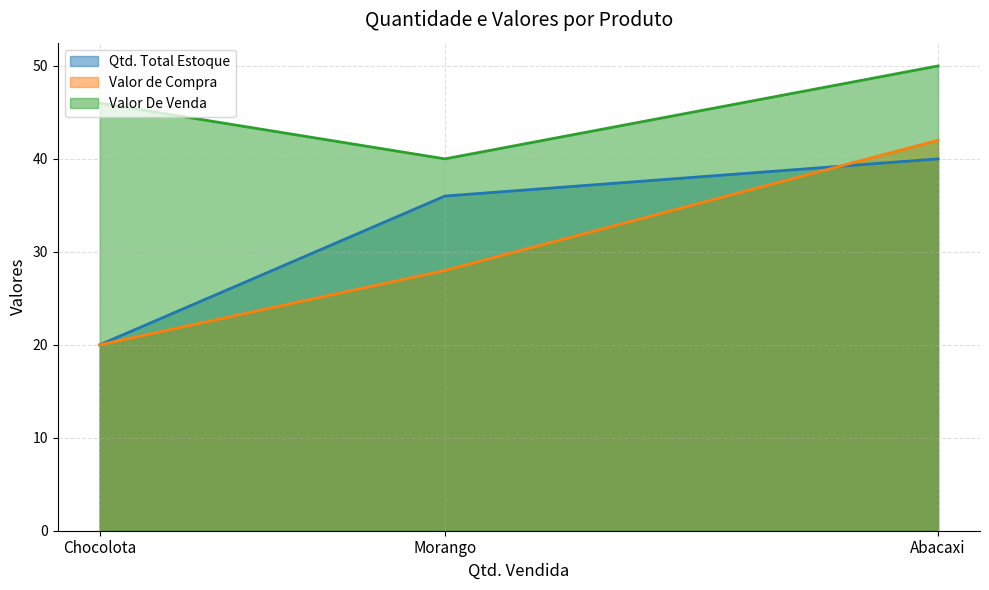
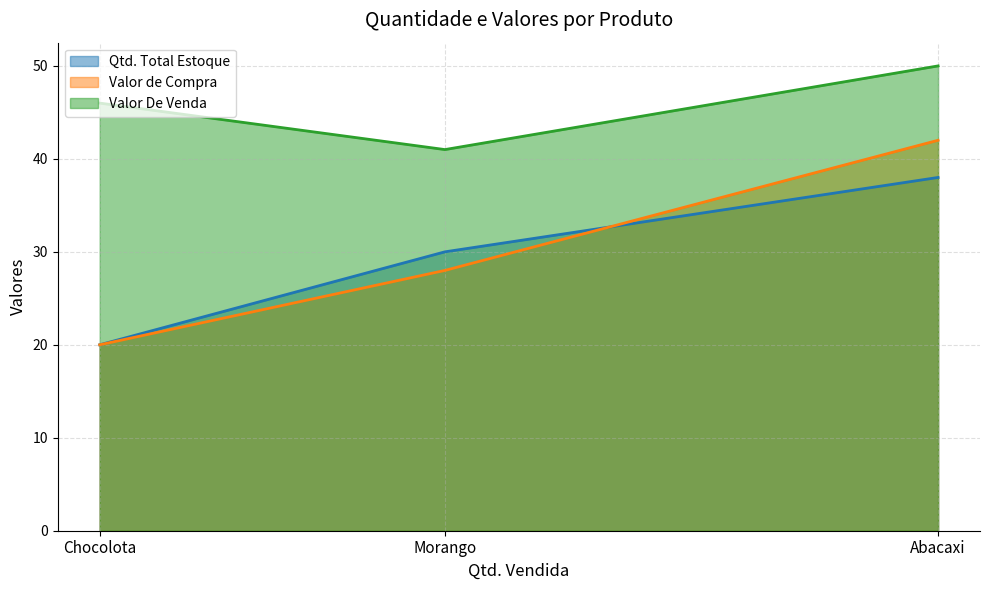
Qtd. Total Estoque, Morango: 36 -> 30
Valor De Venda, Morango: 40 -> 41
Qtd. Total Estoque, Abacaxi: 40 -> 38
